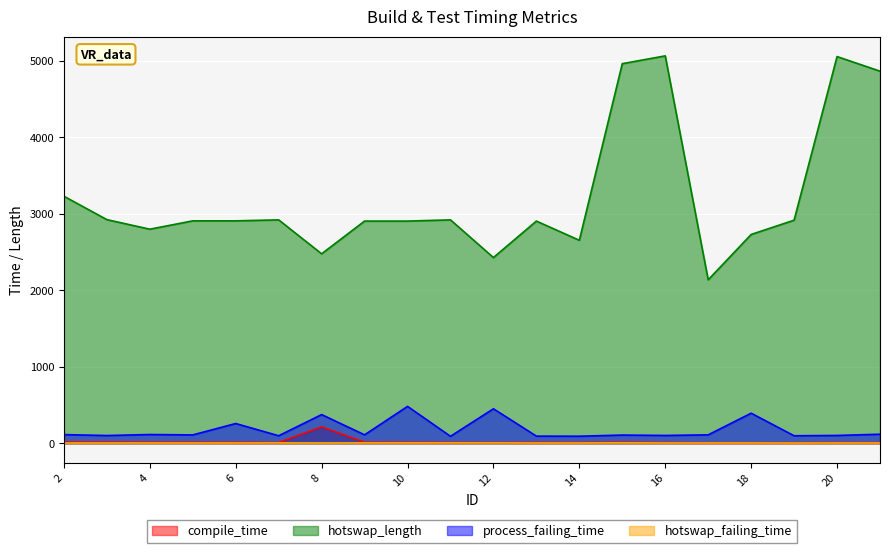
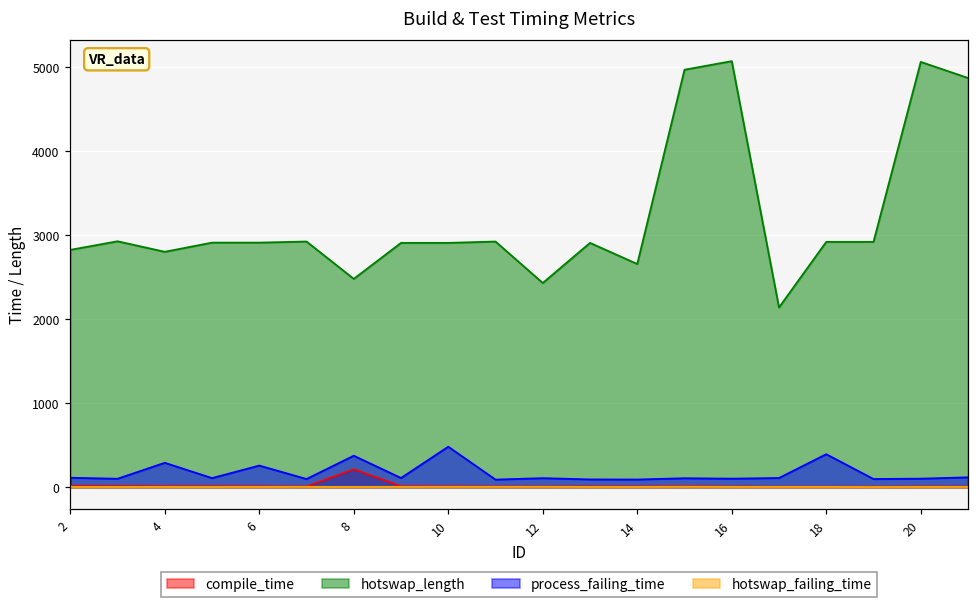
hotswap_length, 2: 3200 -> 2800
process_failing_time, 4: 100 -> 300
process_failing_time, 12: 500 -> 100
hotswap_length, 18: 2700 -> 2900
